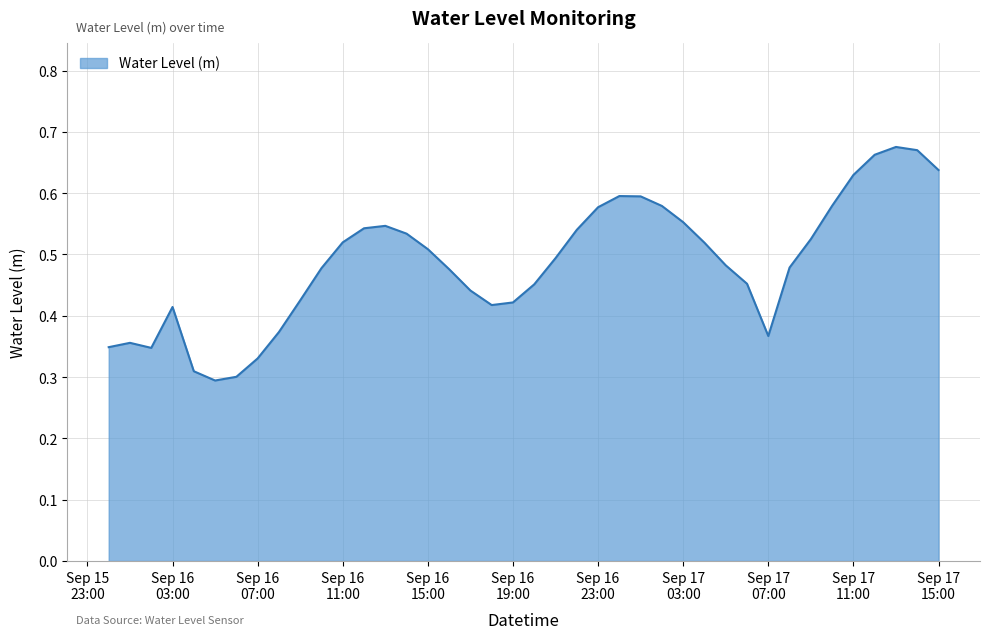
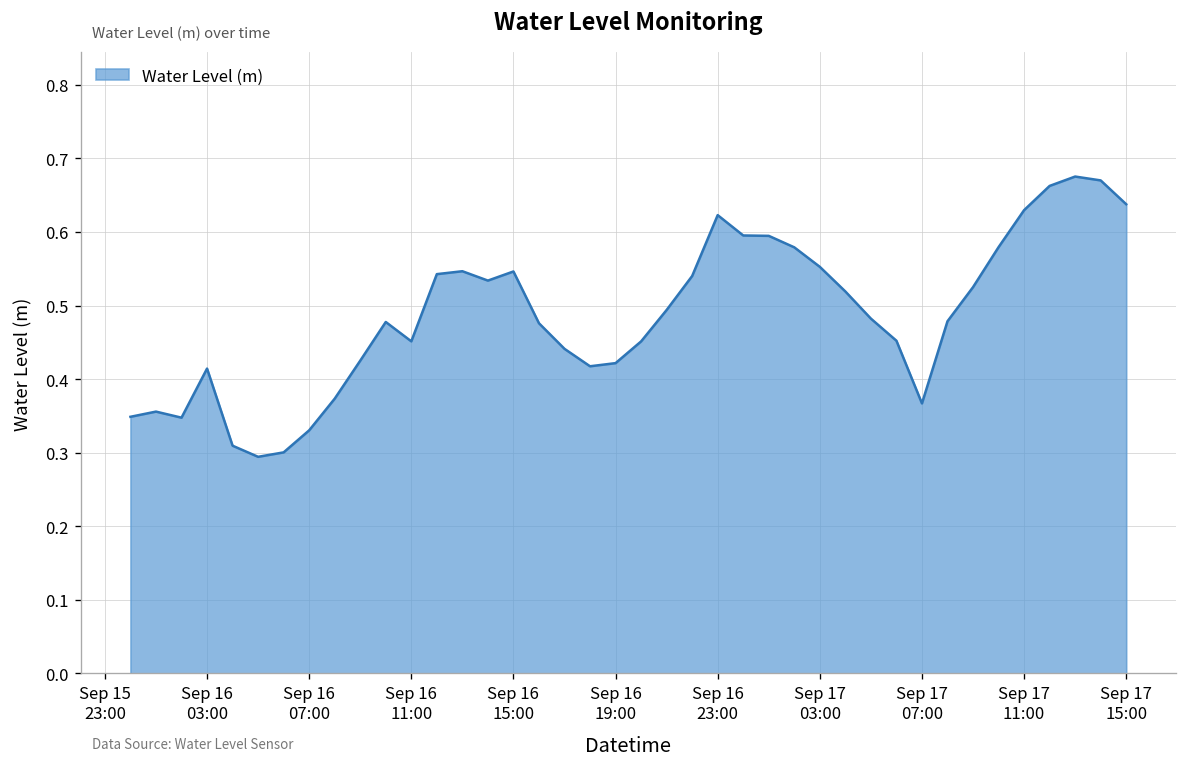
Sep 16 11:00: 0.52 -> 0.45
Sep 16 15:00: 0.51 -> 0.55
Sep 16 23:00: 0.58 -> 0.62
